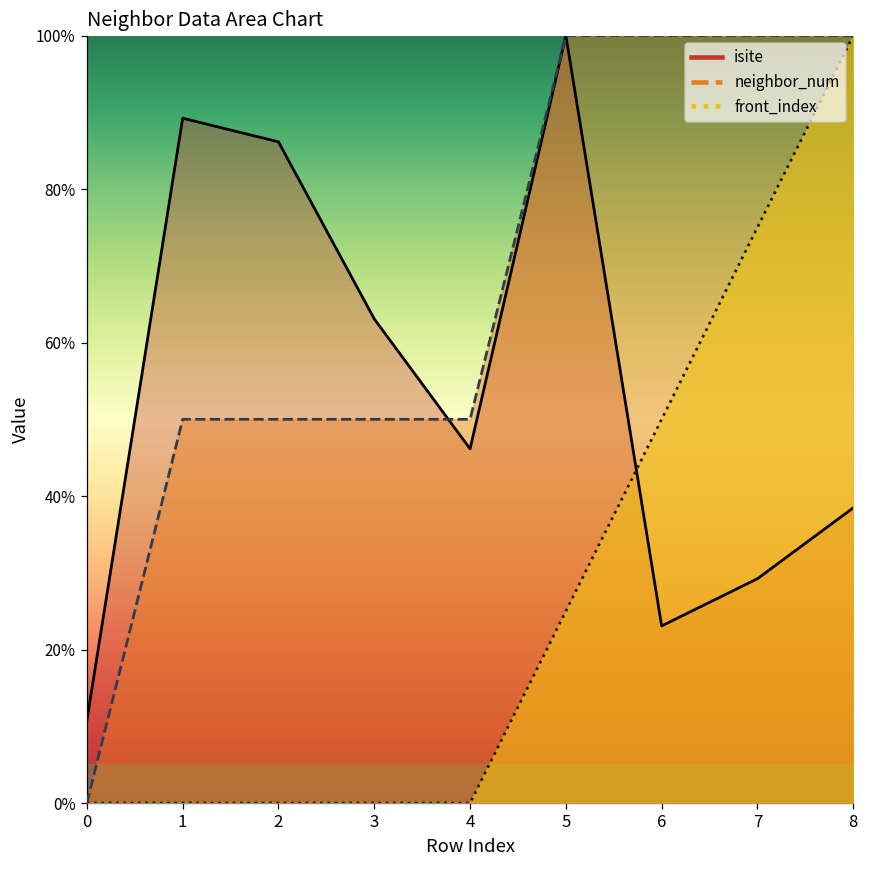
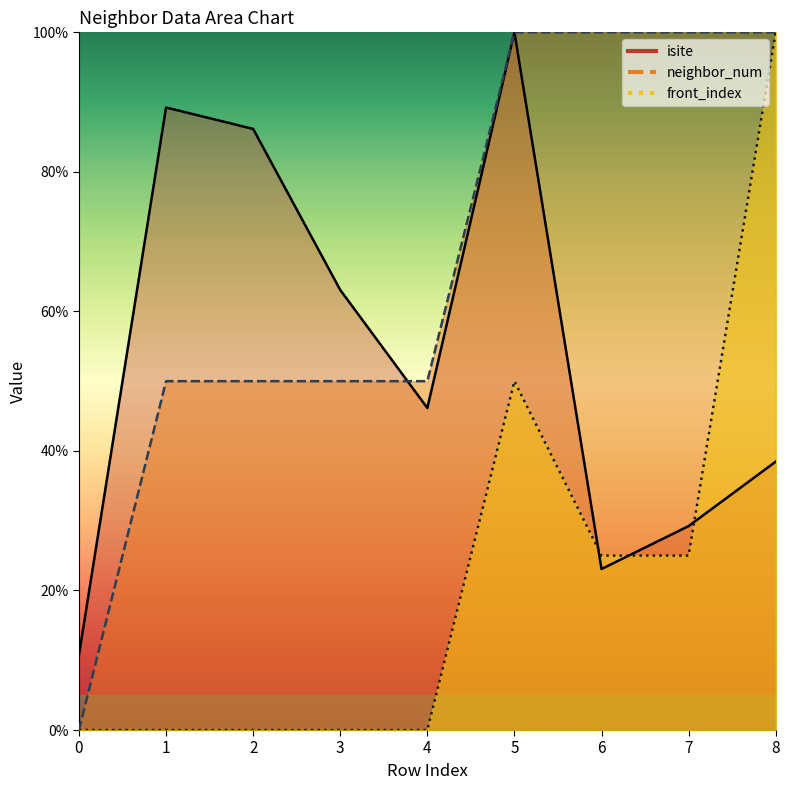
front_index, 5: 25% -> 50%
front_index, 6: 50% -> 25%
front_index, 7: 75% -> 25%
